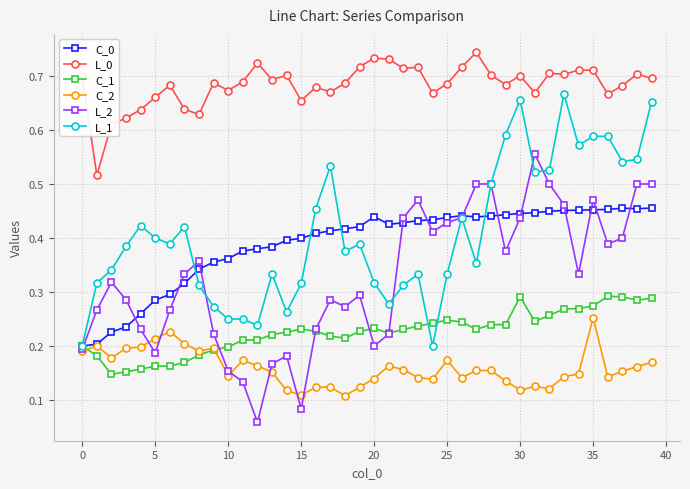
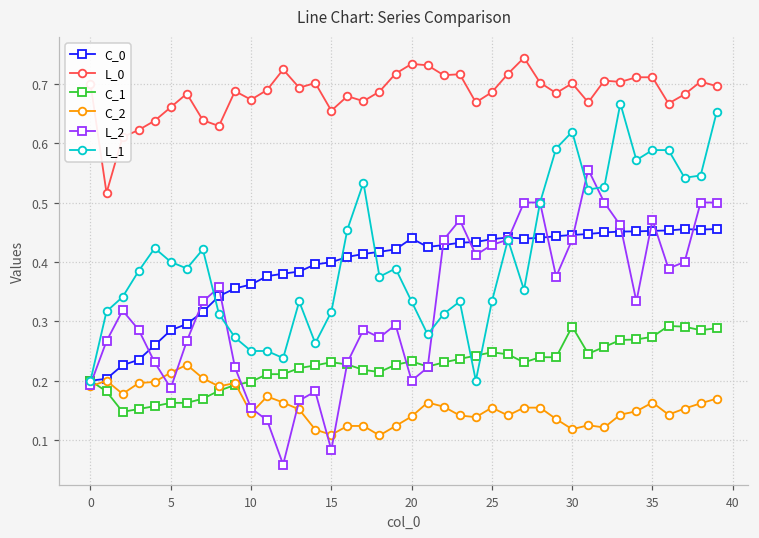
L_1, 20: 0.32 -> 0.33
C_2, 25: 0.17 -> 0.15
L_1, 30: 0.66 -> 0.62
C_2, 35: 0.25 -> 0.16
